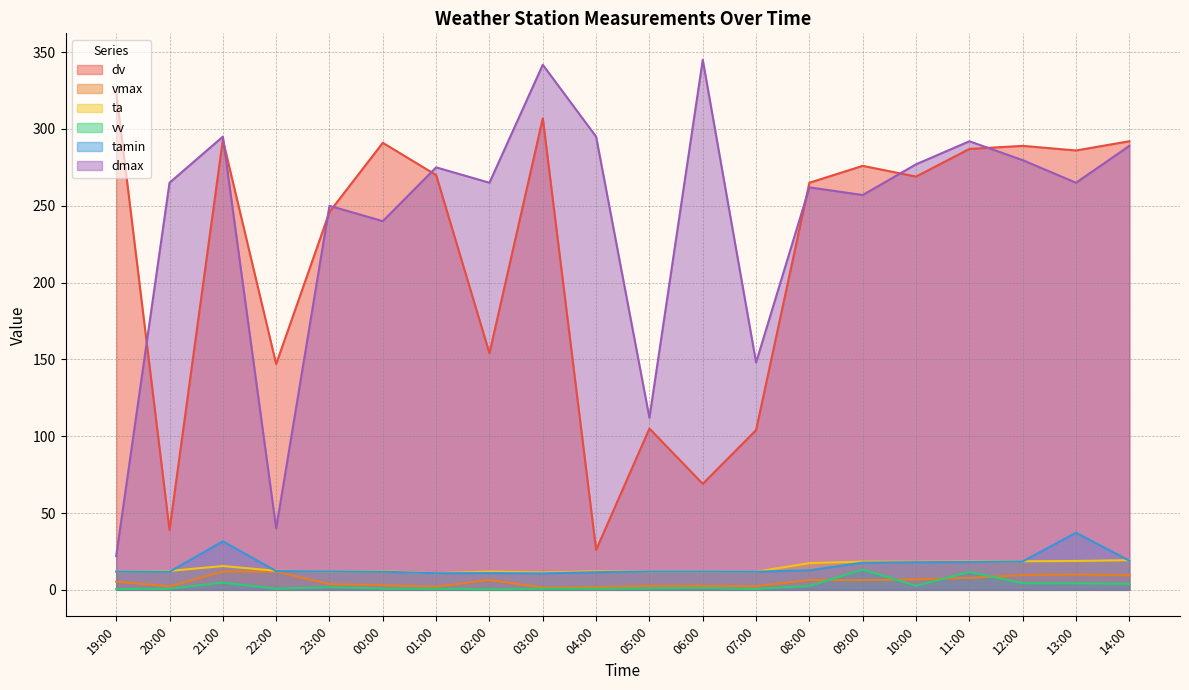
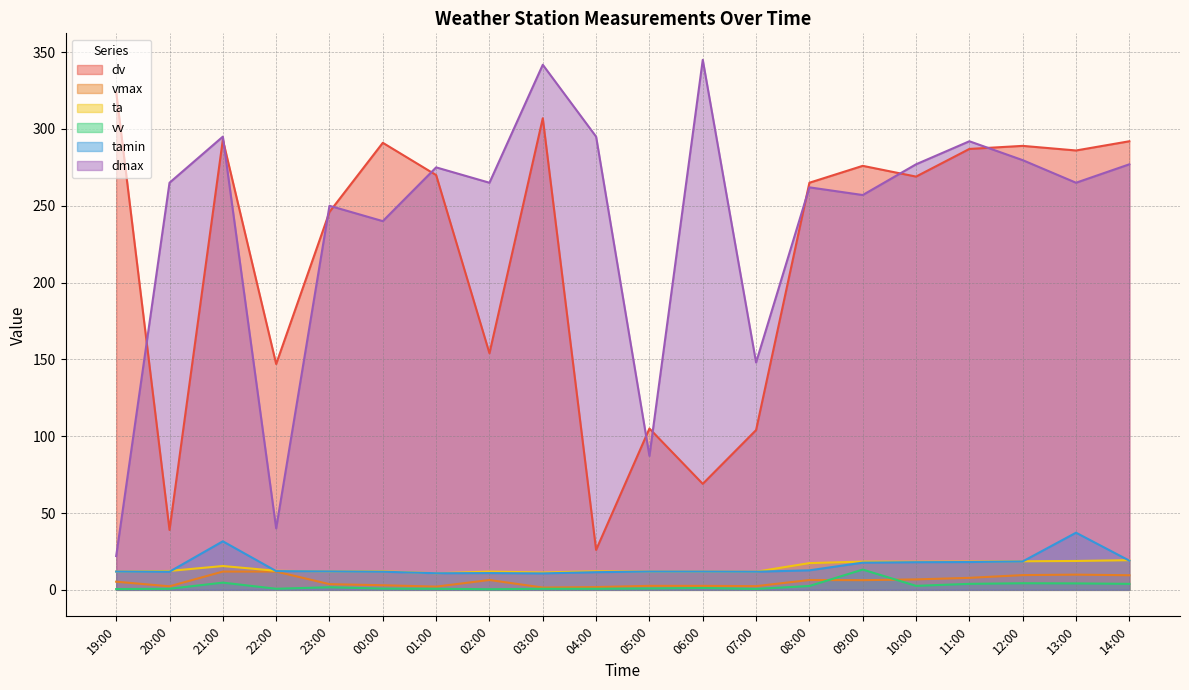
dmax, 05:00: 112 -> 87
vv, 11:00: 12 -> 4
dmax, 14:00: 289 -> 277
